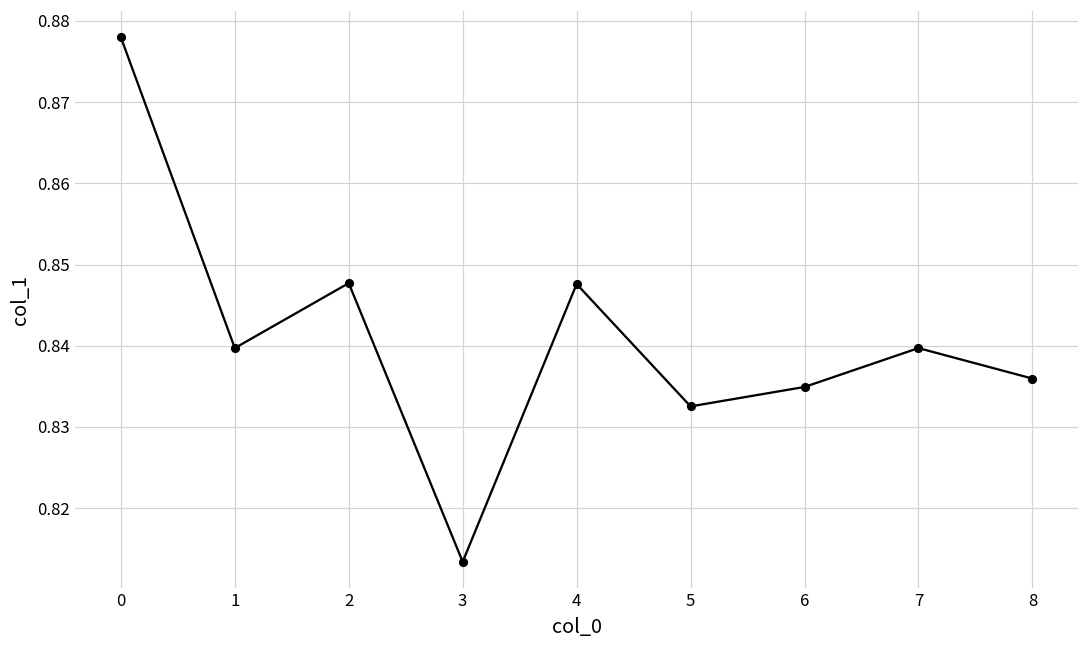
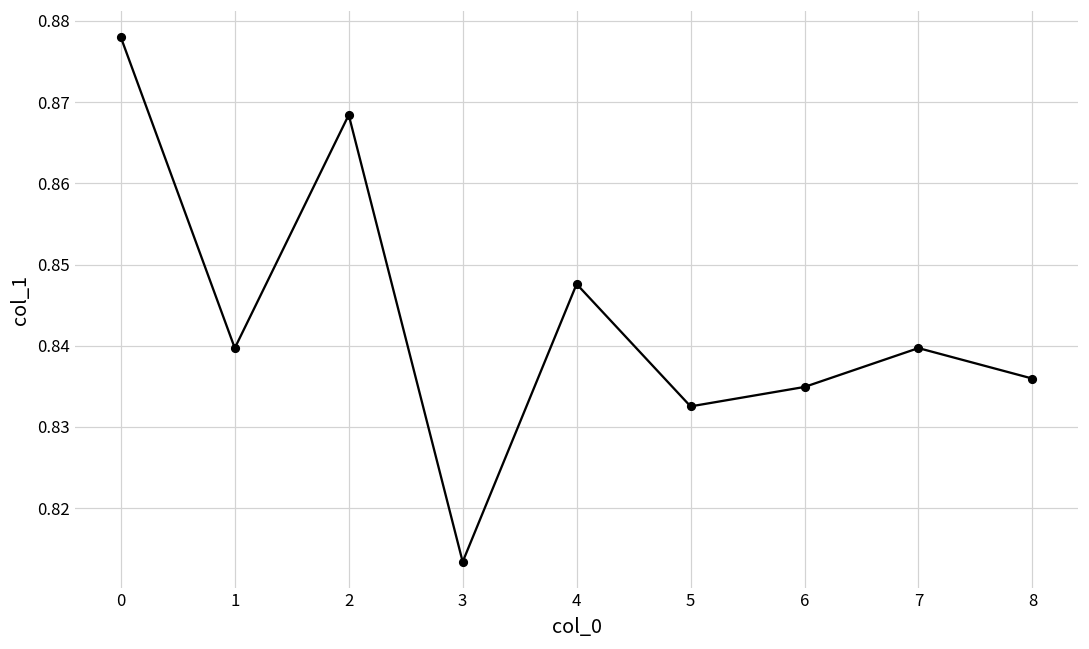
2: 0.848 -> 0.868
